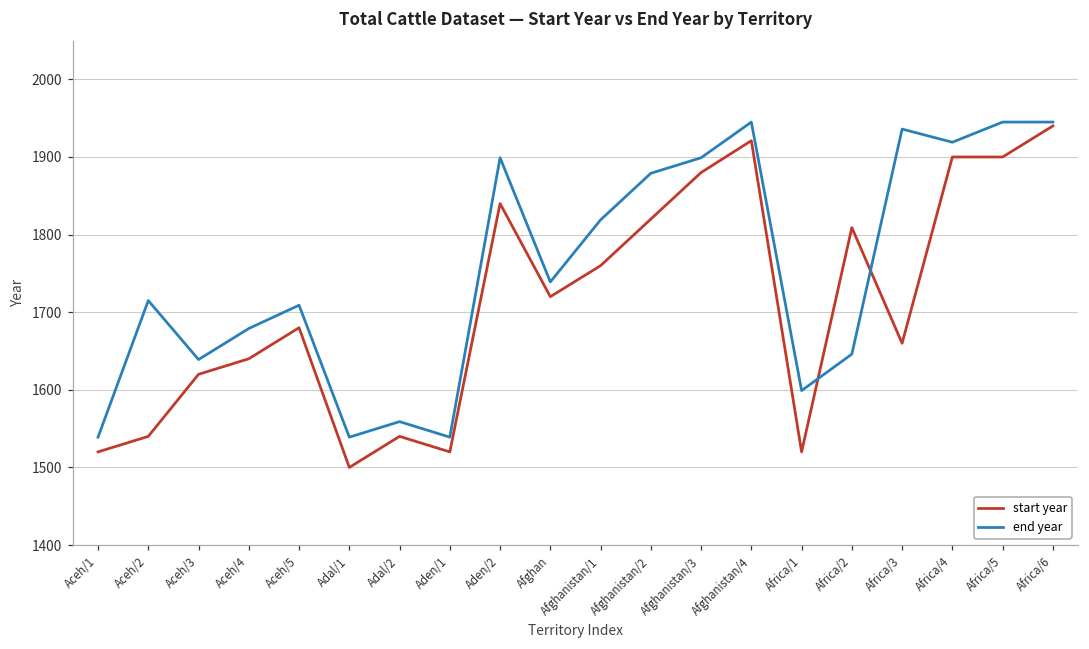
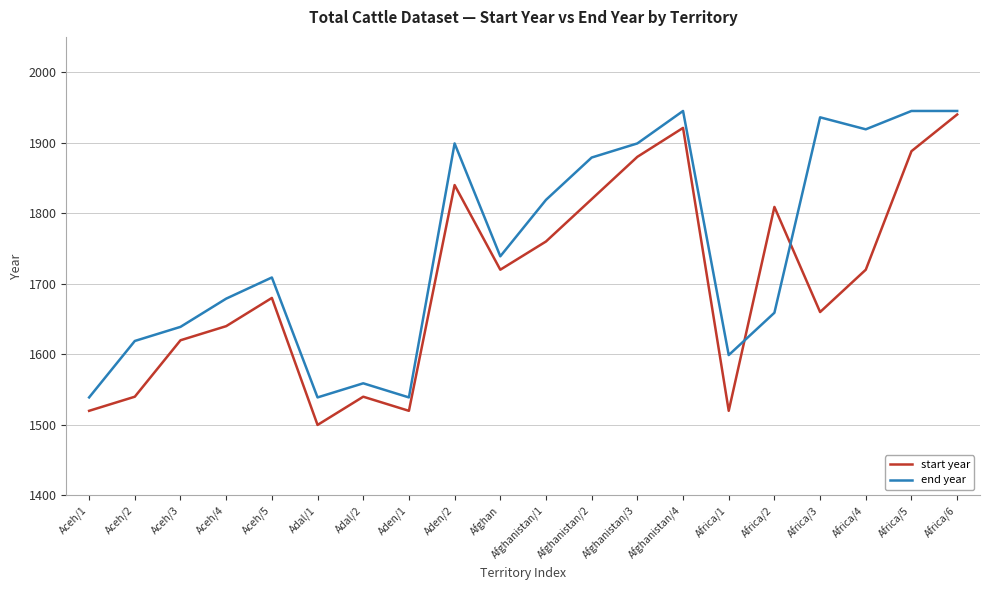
end year, Aceh/2: 1720 -> 1620
end year, Africa/2: 1650 -> 1660
start year, Africa/4: 1900 -> 1720
start year, Africa/5: 1900 -> 1890
